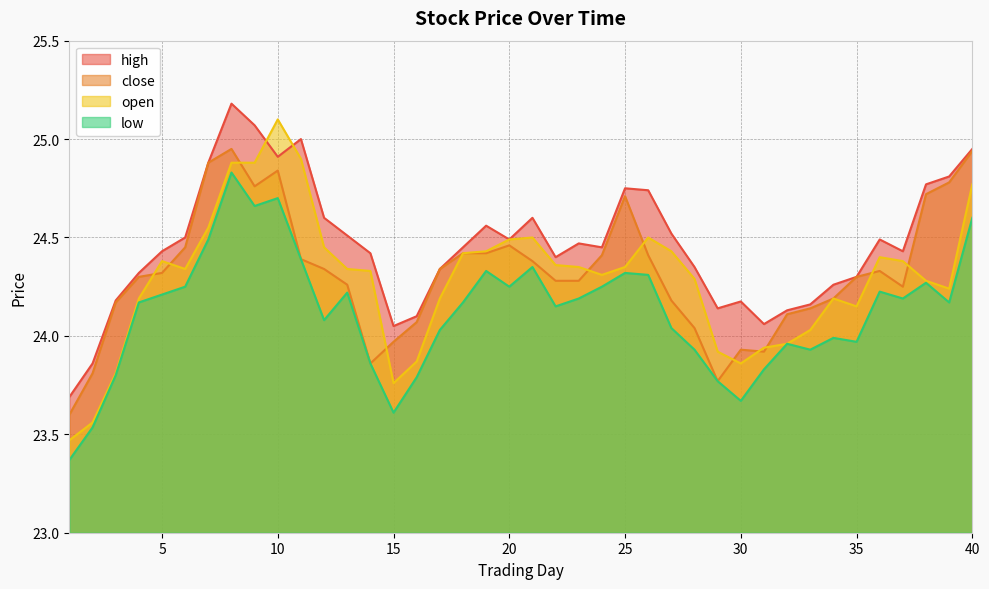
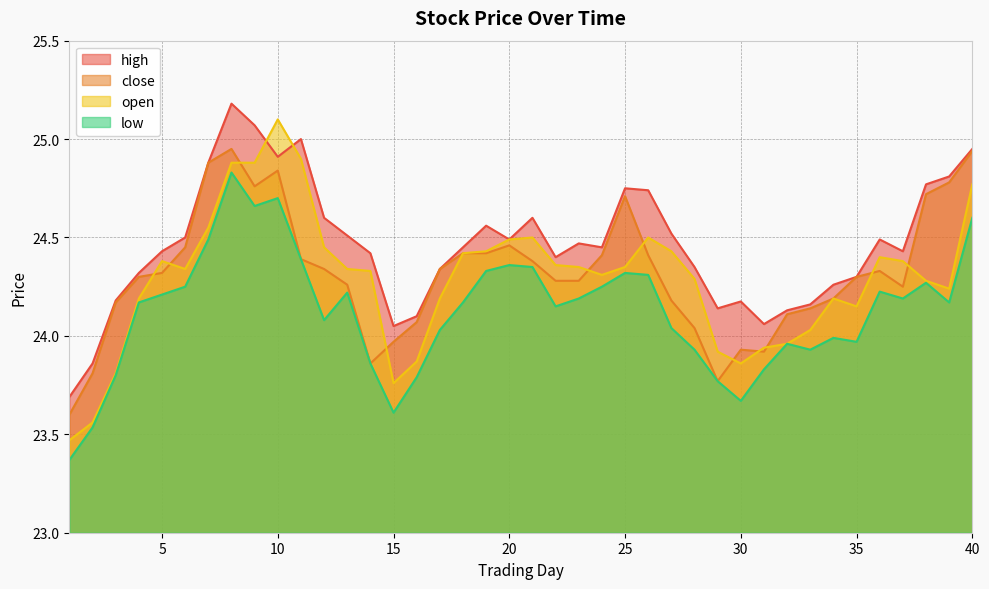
low, 20: 24.25 -> 24.36
